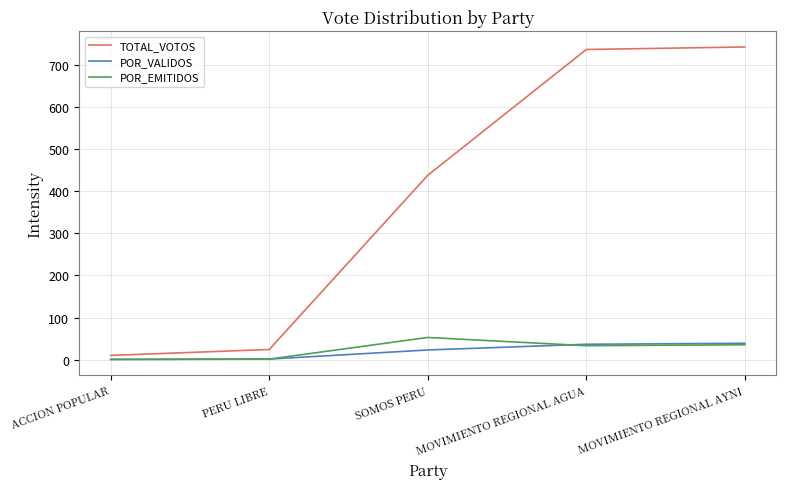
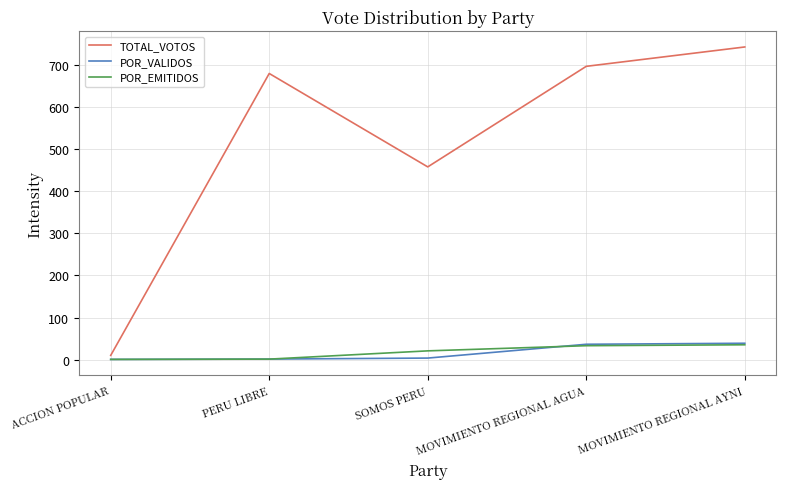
TOTAL_VOTOS, PERU LIBRE: 20 -> 680
TOTAL_VOTOS, SOMOS PERU: 440 -> 460
POR_VALIDOS, SOMOS PERU: 20 -> 0
POR_EMITIDOS, SOMOS PERU: 50 -> 20
TOTAL_VOTOS, MOVIMIENTO REGIONAL AGUA: 740 -> 700
